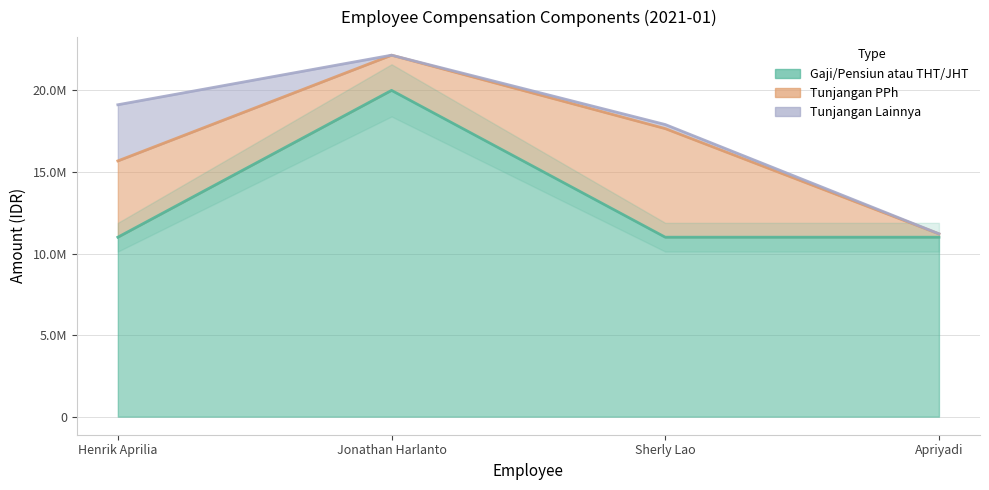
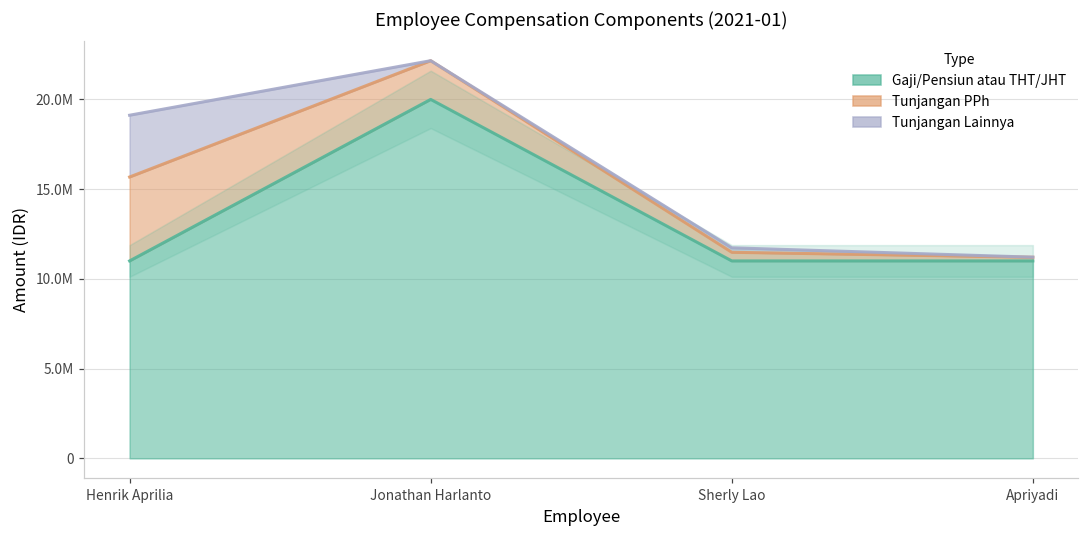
Tunjangan PPh, Sherly Lao: 6700000 -> 500000
